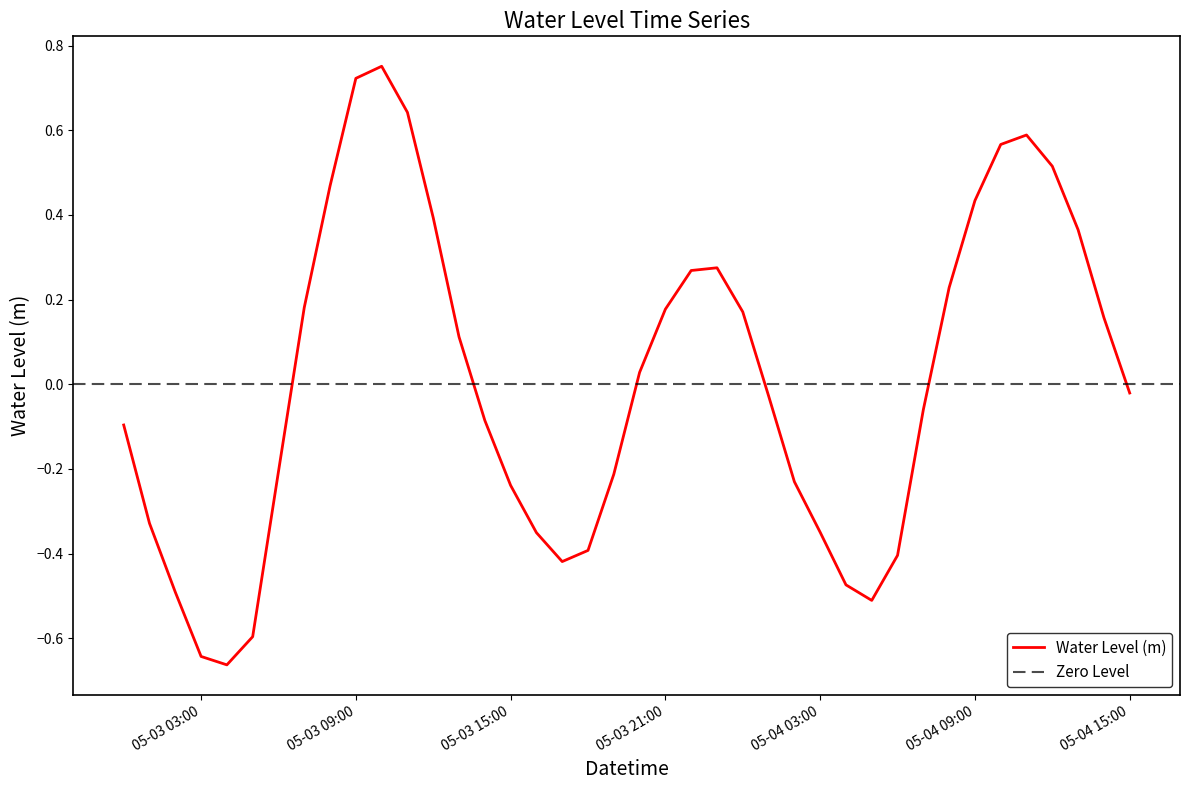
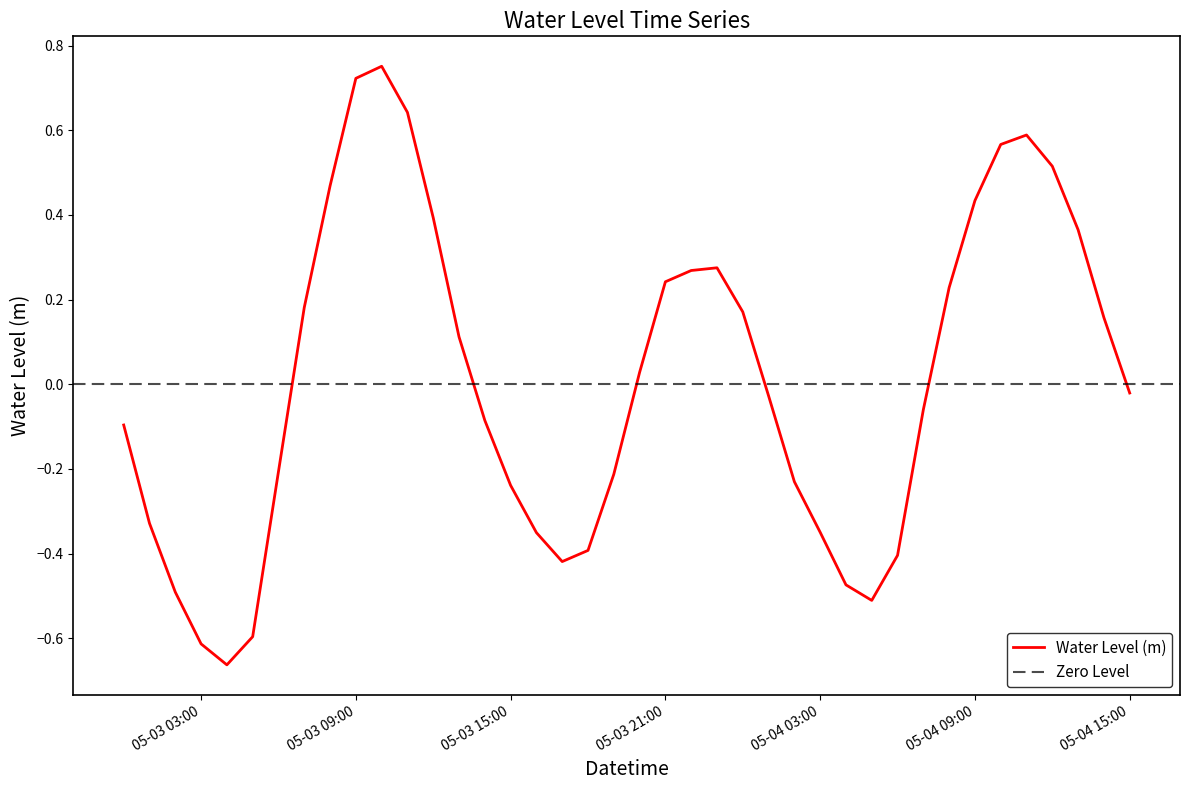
05-03 03:00: -0.64 -> -0.61
05-03 21:00: 0.18 -> 0.24
